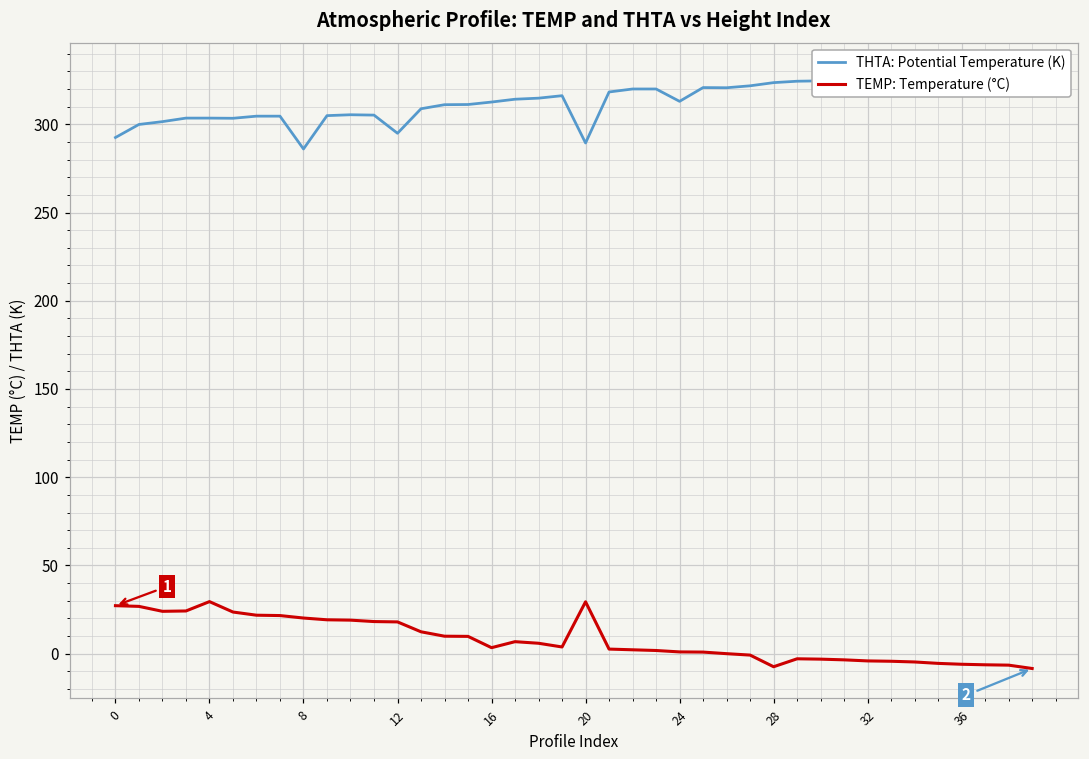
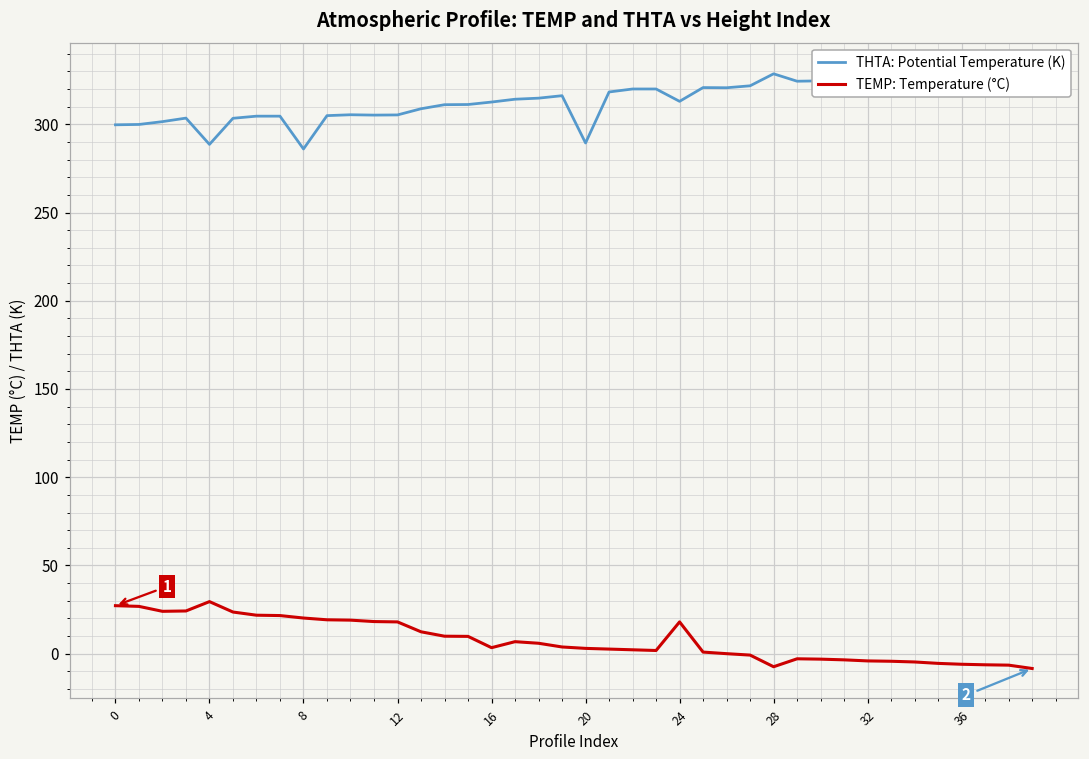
THTA: Potential Temperature (K), 0: 293 -> 300
THTA: Potential Temperature (K), 4: 304 -> 289
THTA: Potential Temperature (K), 12: 295 -> 305
TEMP: Temperature (°C), 20: 29 -> 3
TEMP: Temperature (°C), 24: 1 -> 18
THTA: Potential Temperature (K), 28: 324 -> 329
